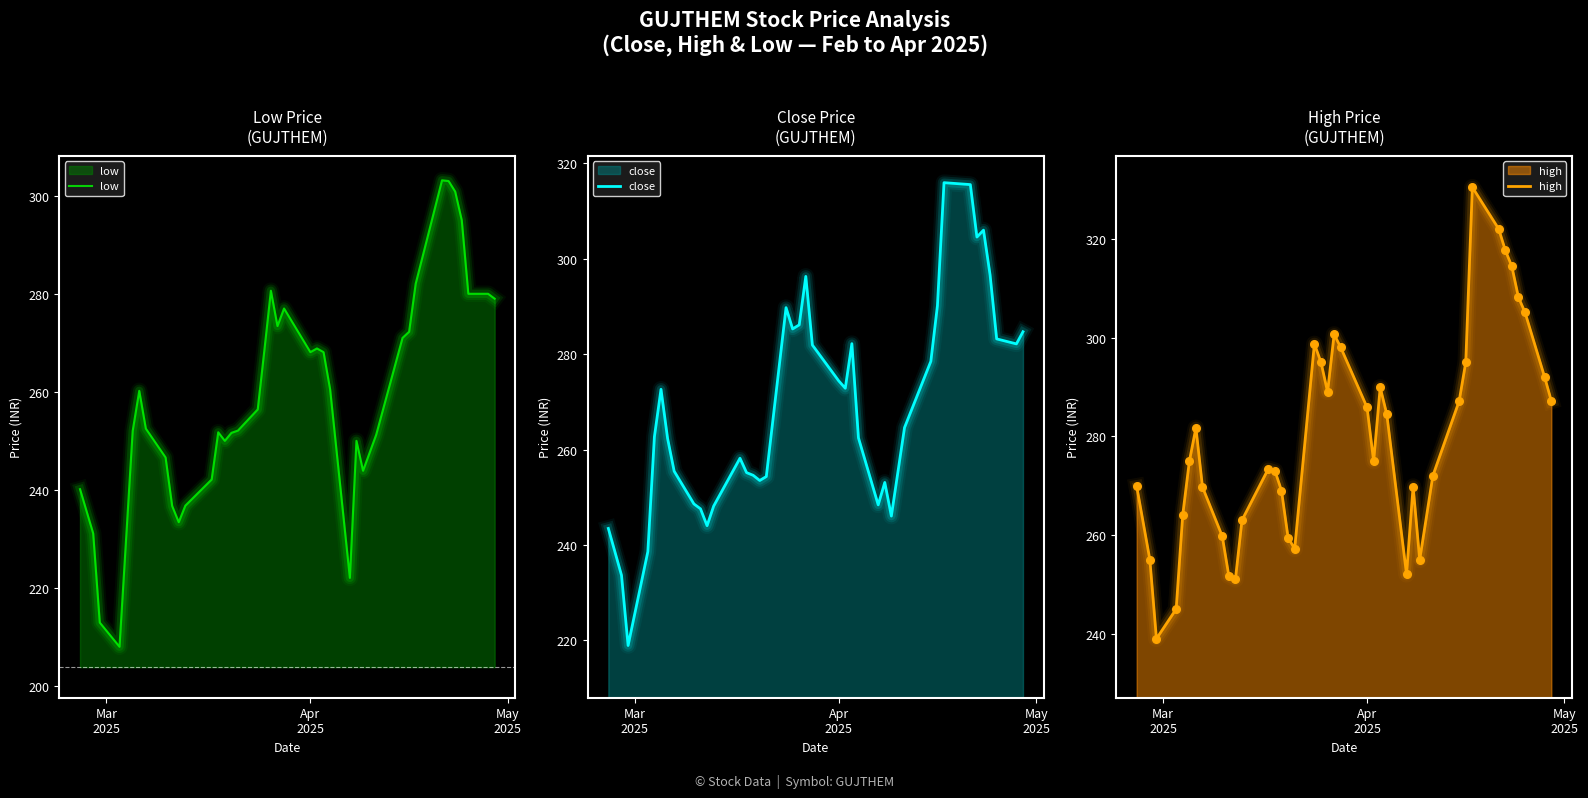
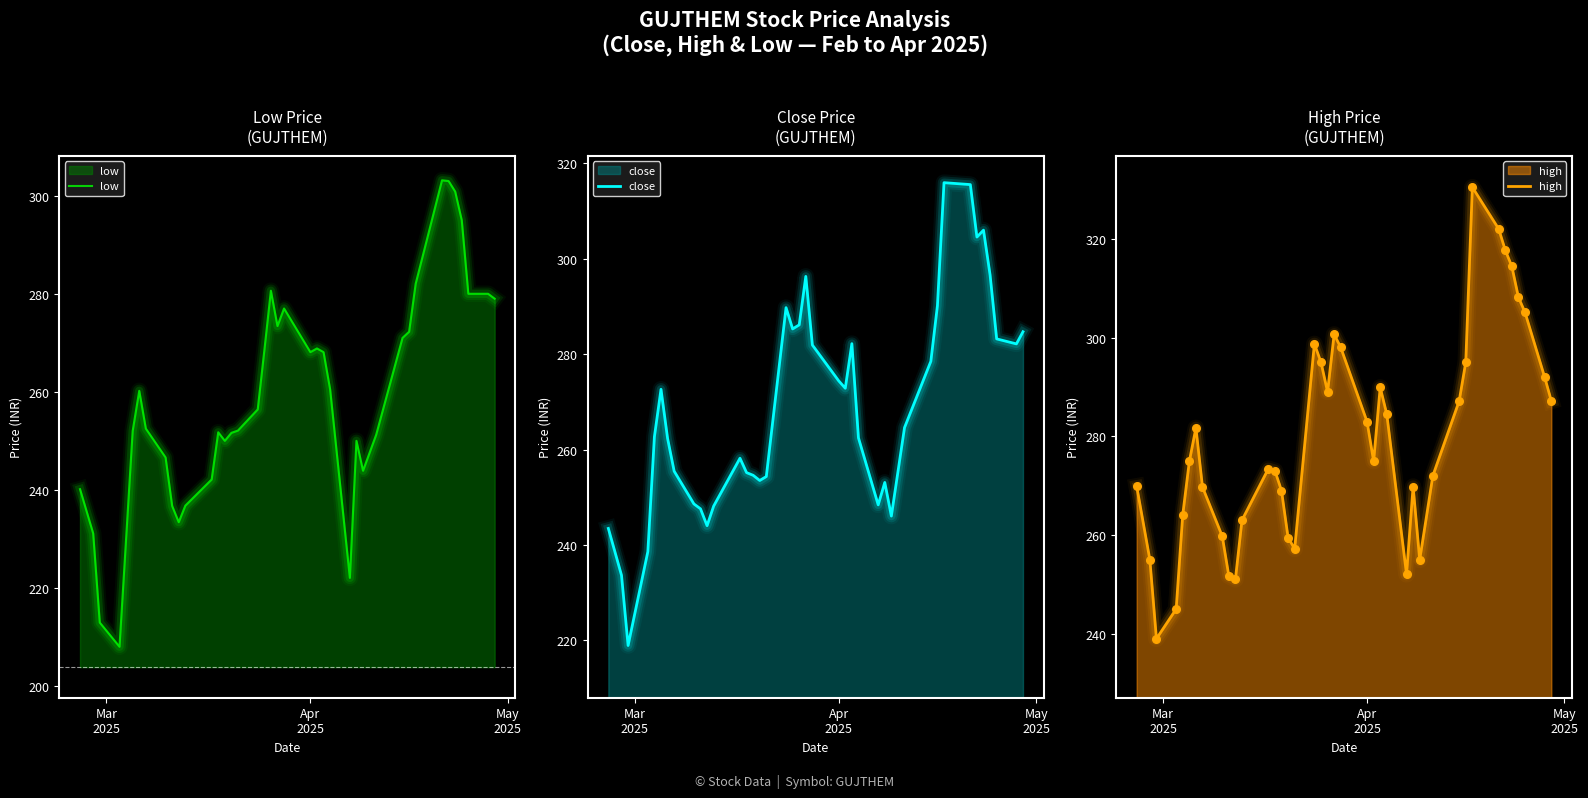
High Price (GUJTHEM), Apr 2025: 286 -> 283
